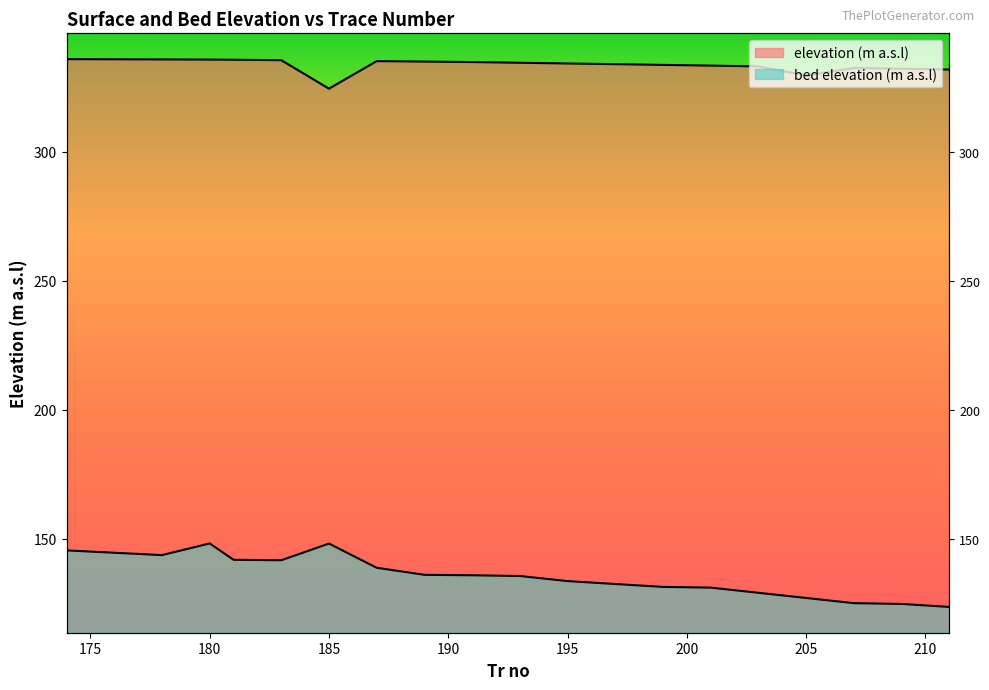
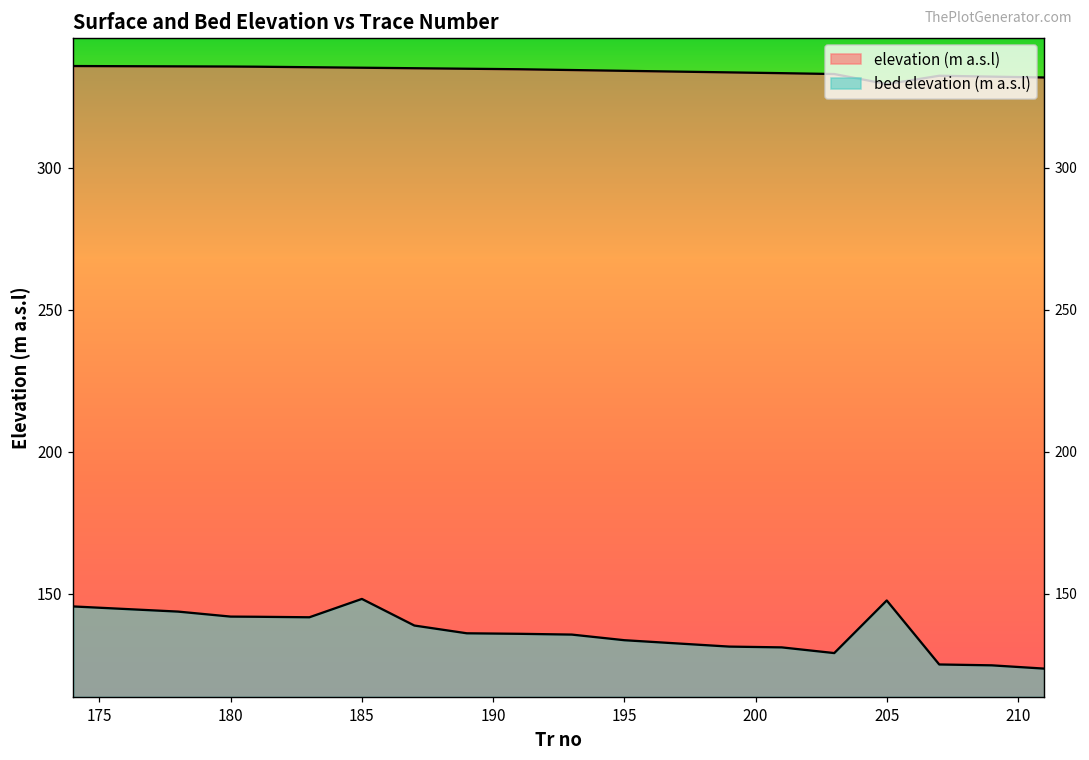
bed elevation (m a.s.l), 180: 148 -> 142
elevation (m a.s.l), 185: 324 -> 335
bed elevation (m a.s.l), 205: 127 -> 148
